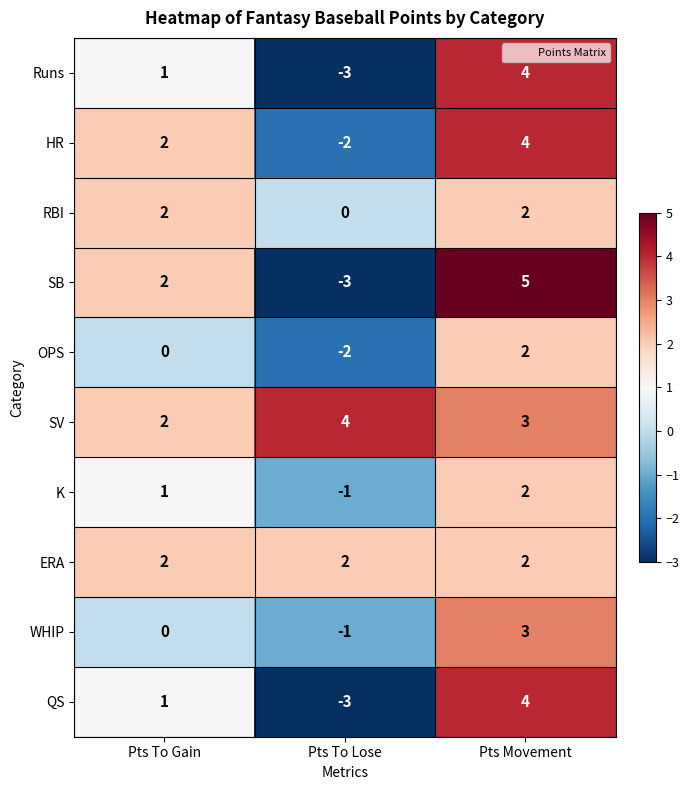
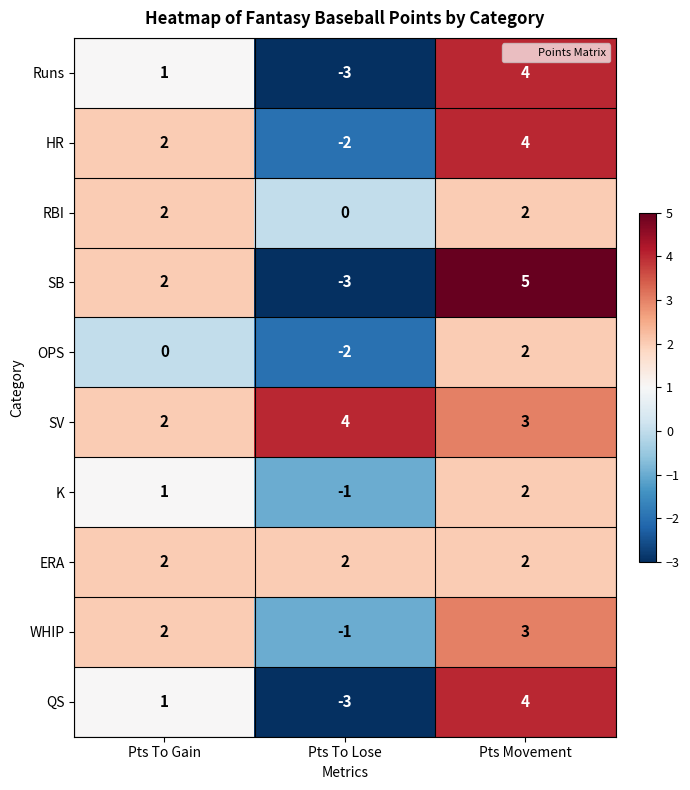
WHIP, Pts To Gain: 0 -> 2
